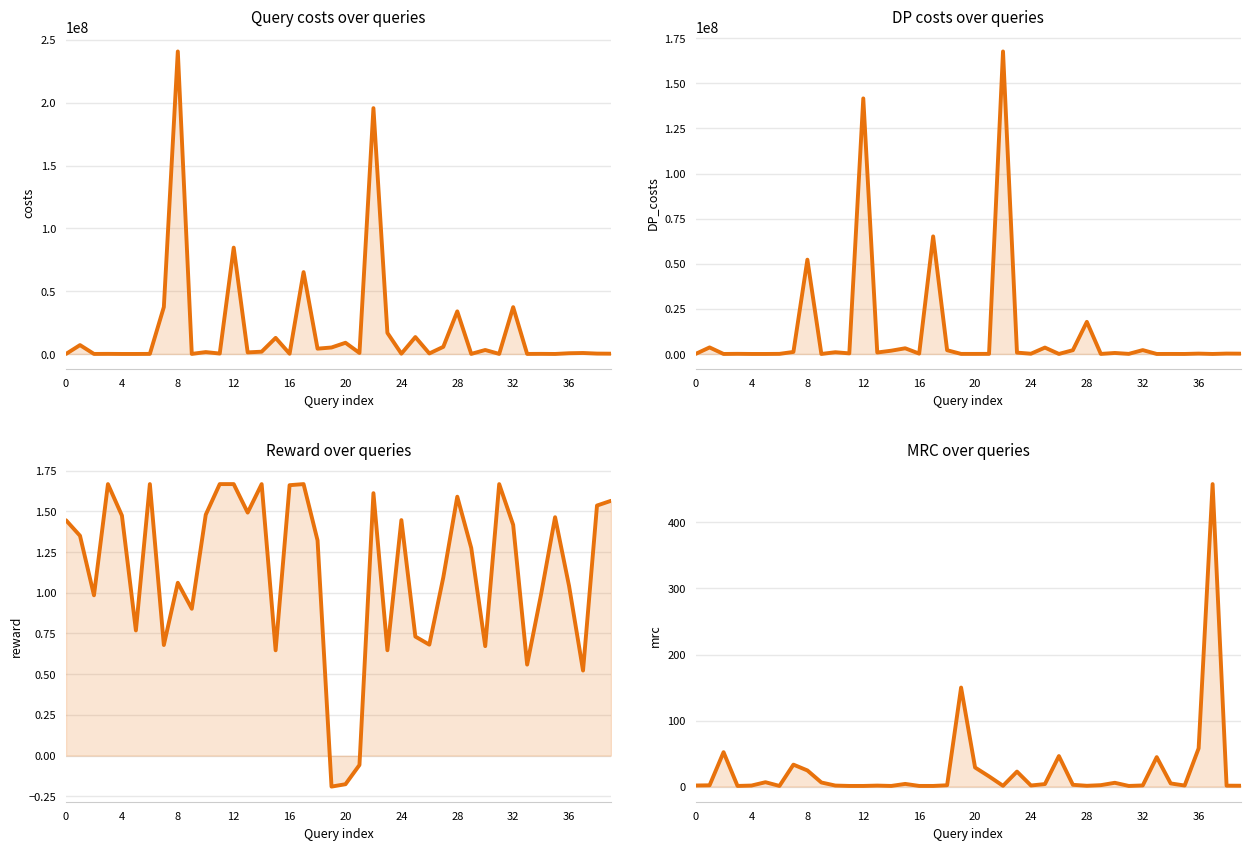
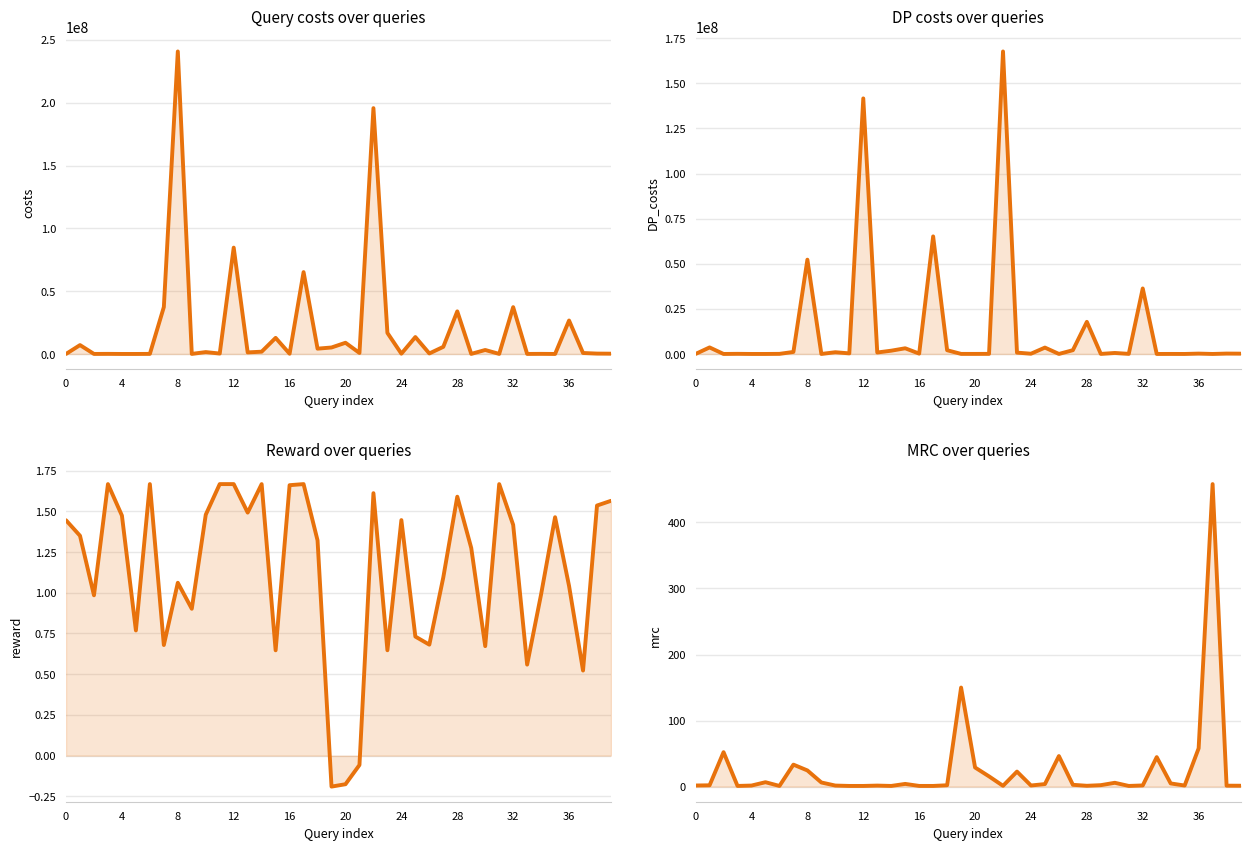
Query costs over queries, 36: 1000000 -> 27000000
DP costs over queries, 32: 2000000 -> 36000000
